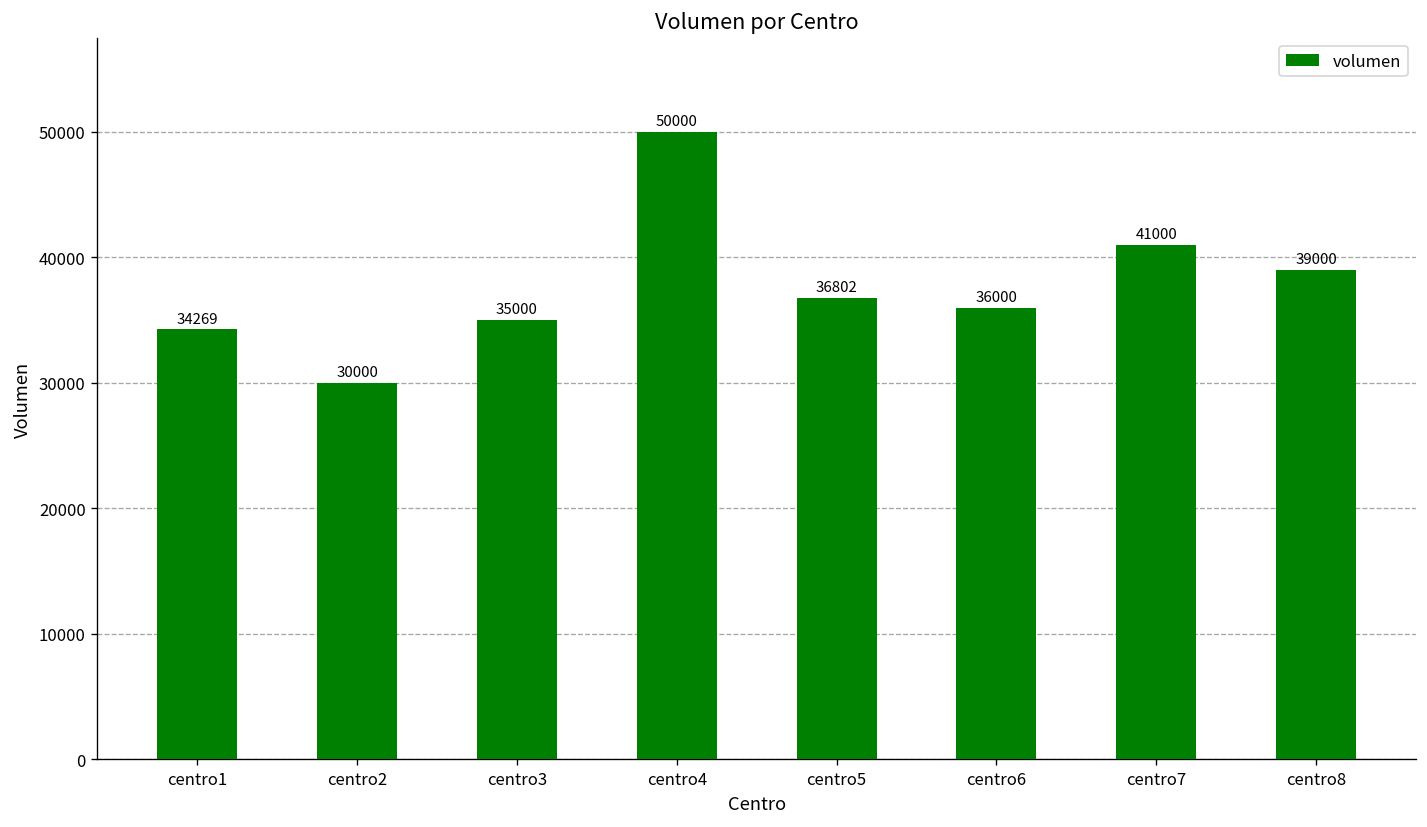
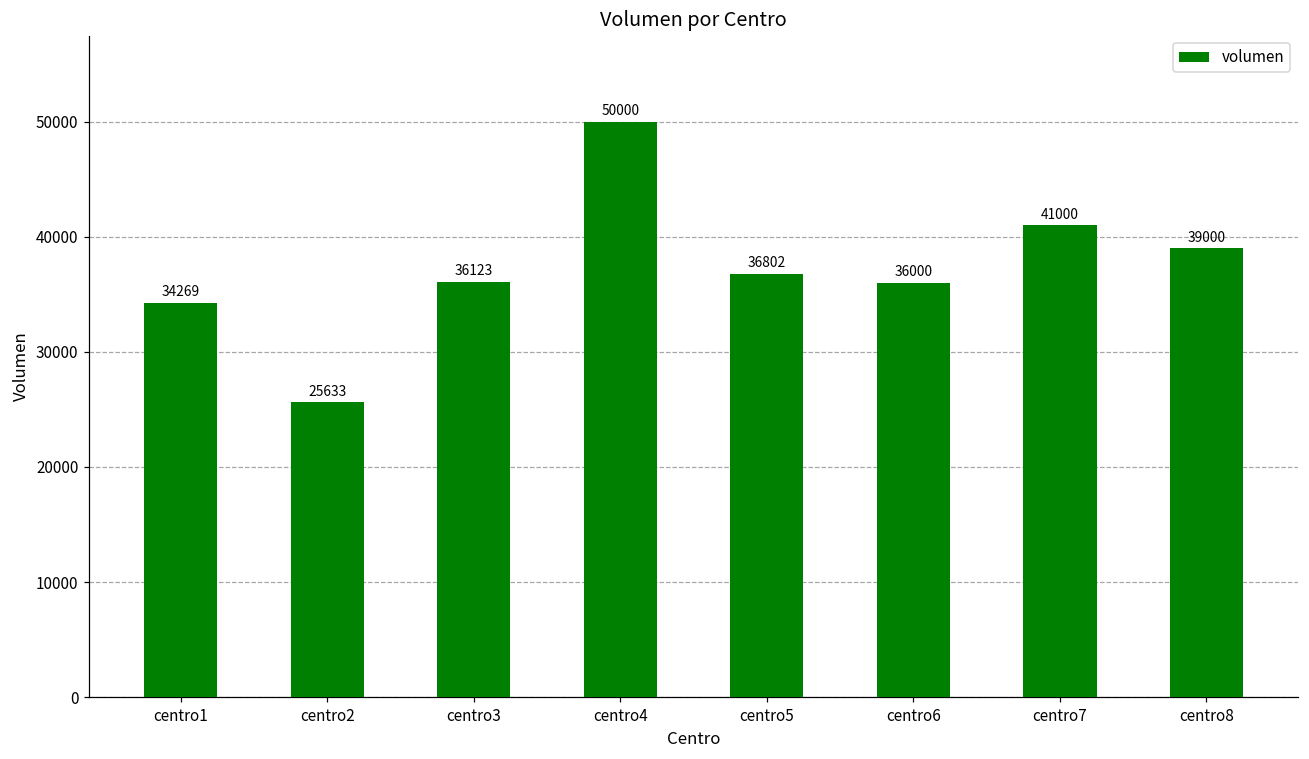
centro2: 30000 -> 25633
centro3: 35000 -> 36123
